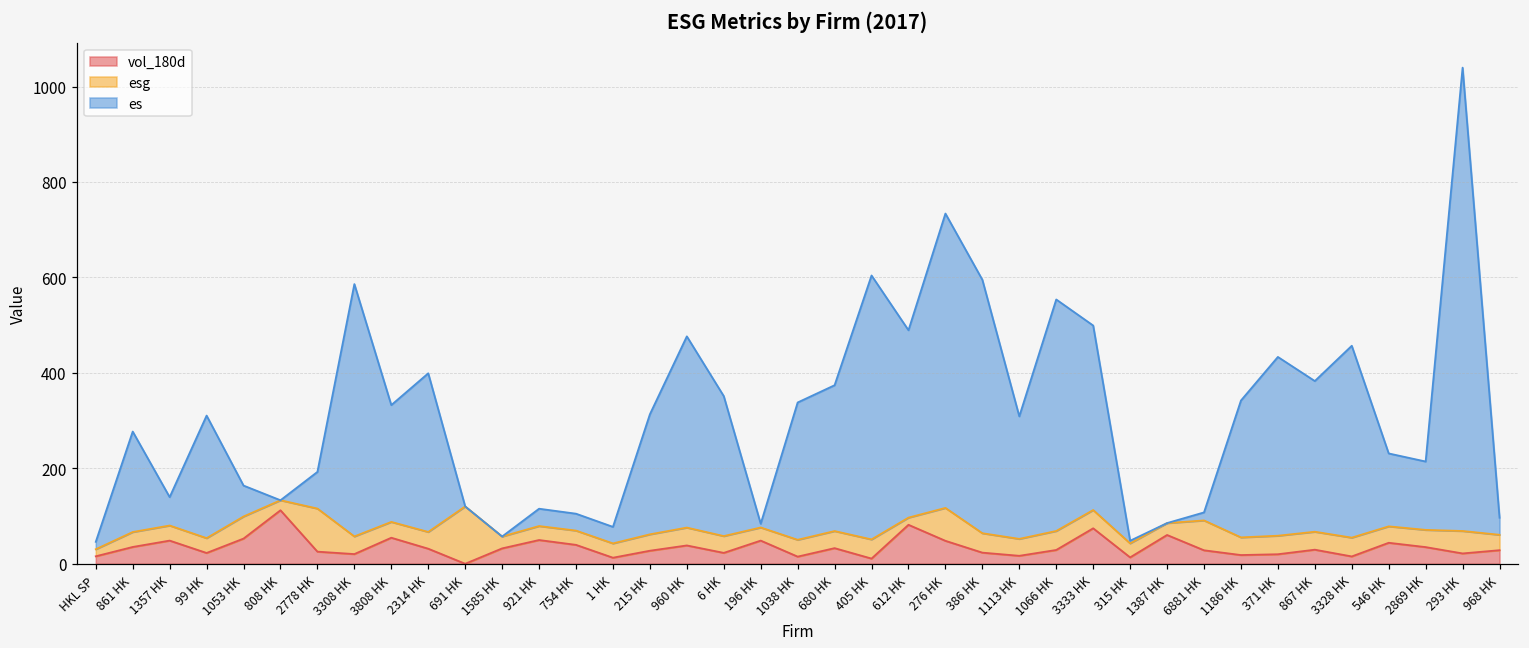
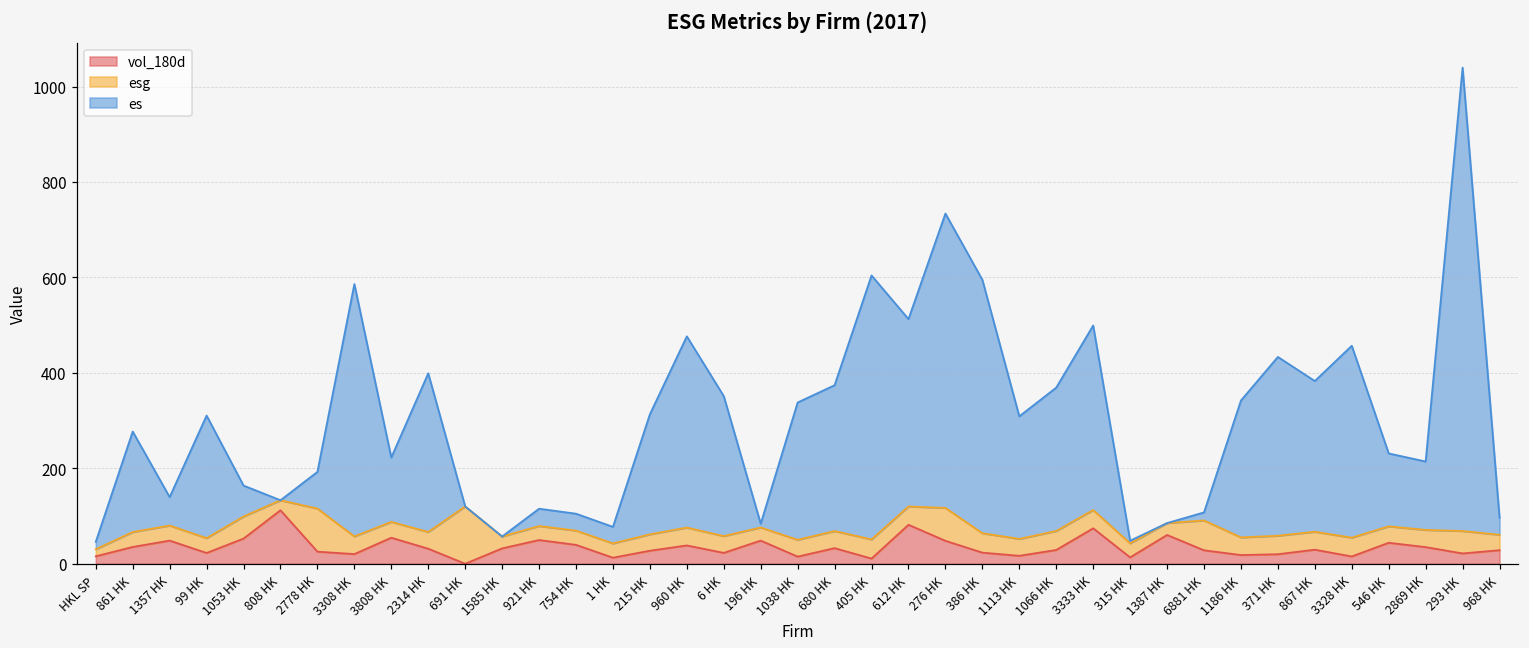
es, 3808 HK: 240 -> 130
esg, 612 HK: 20 -> 40
es, 1066 HK: 490 -> 300
